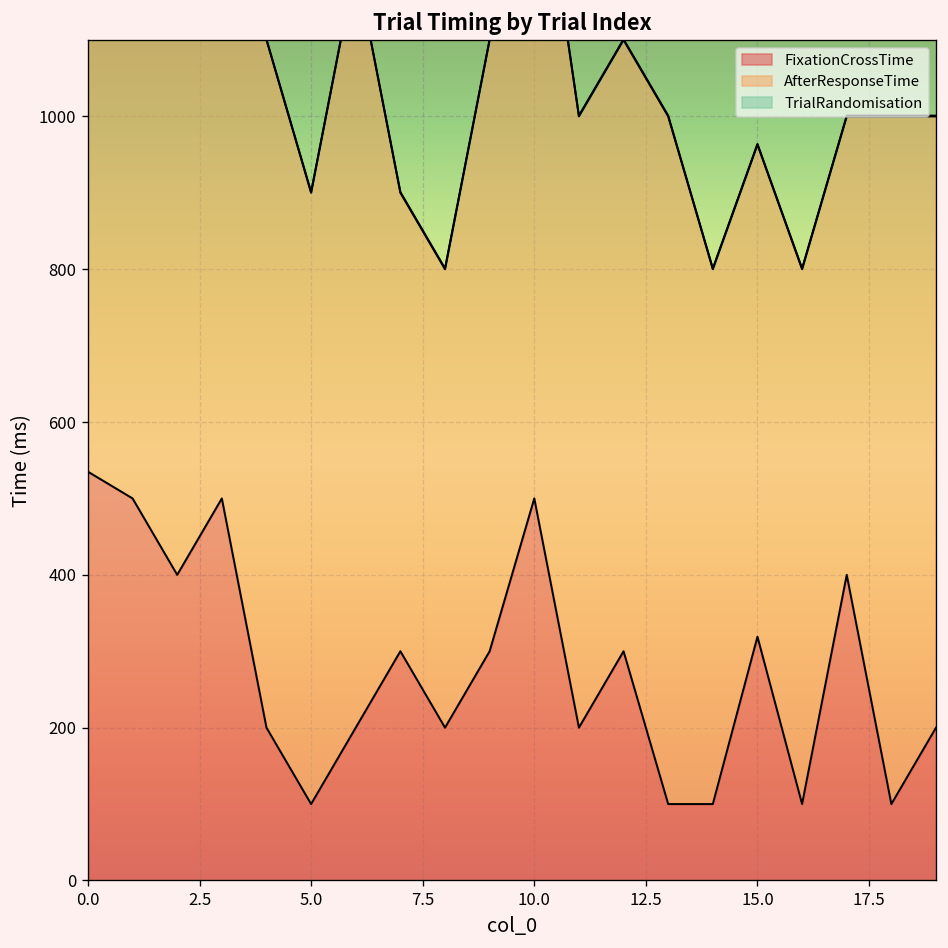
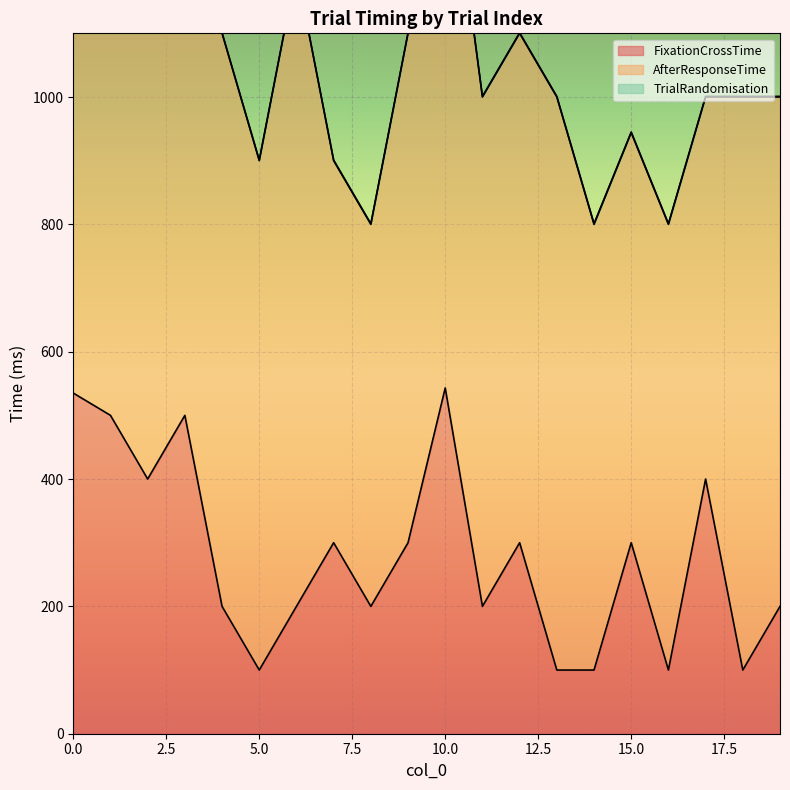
FixationCrossTime, 10.0: 500 -> 540
FixationCrossTime, 15.0: 320 -> 300
